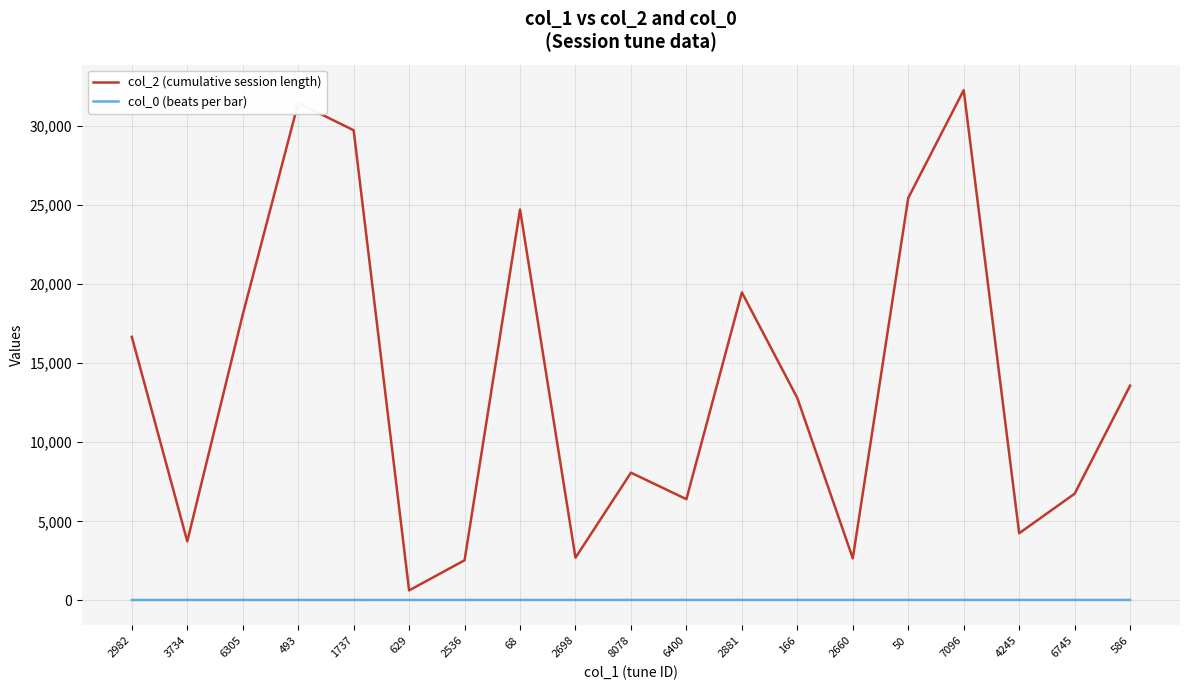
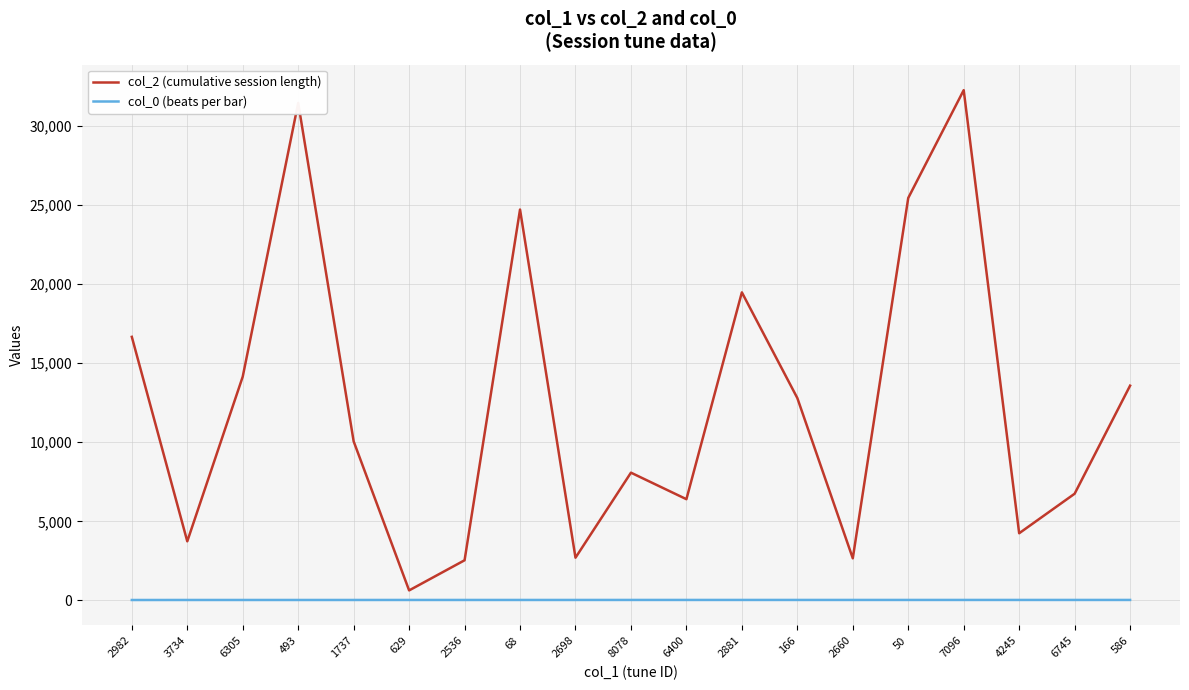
col_2 (cumulative session length), 6305: 18,100 -> 14,200
col_2 (cumulative session length), 1737: 29,700 -> 10,100
